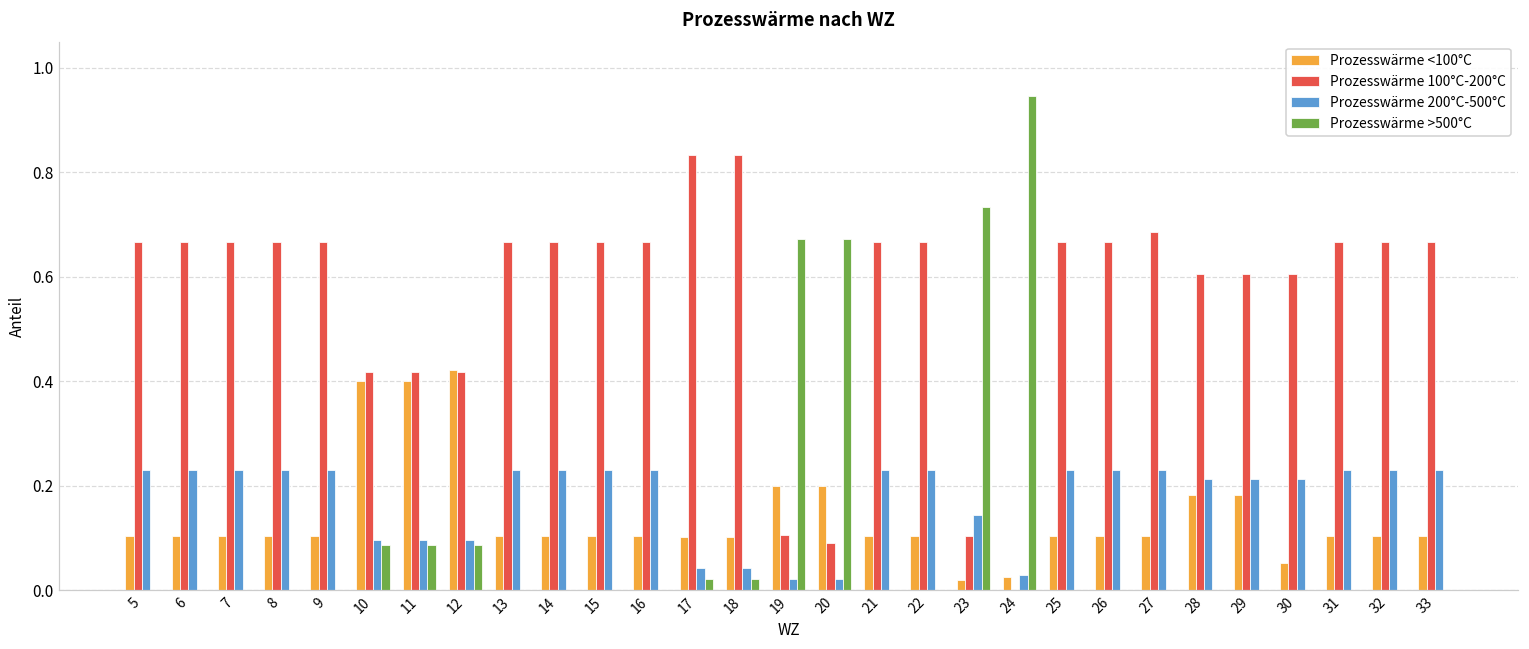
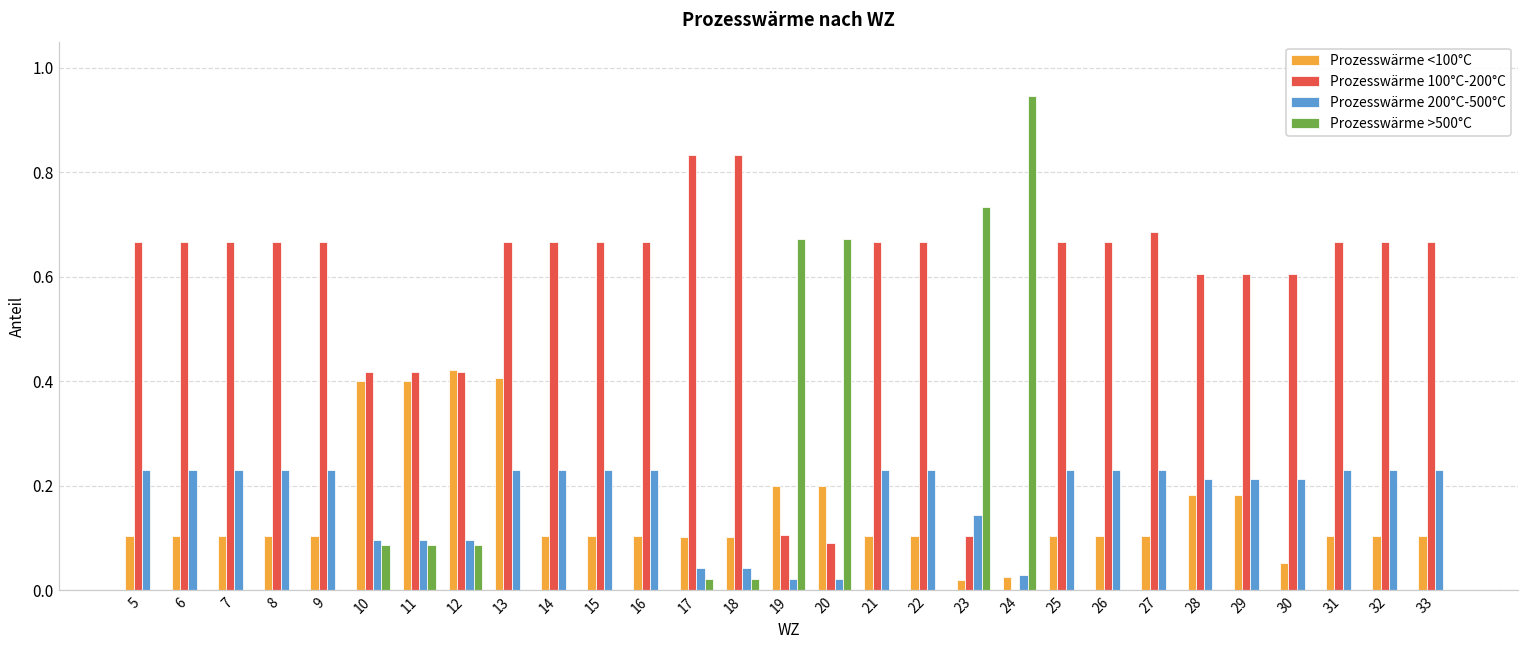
Prozesswärme <100°C, 13: 0.10 -> 0.41
